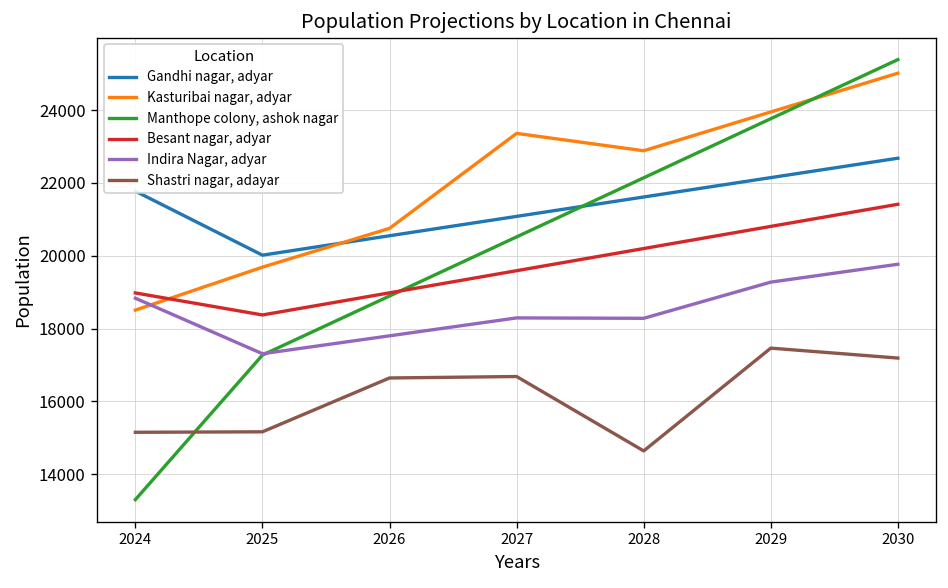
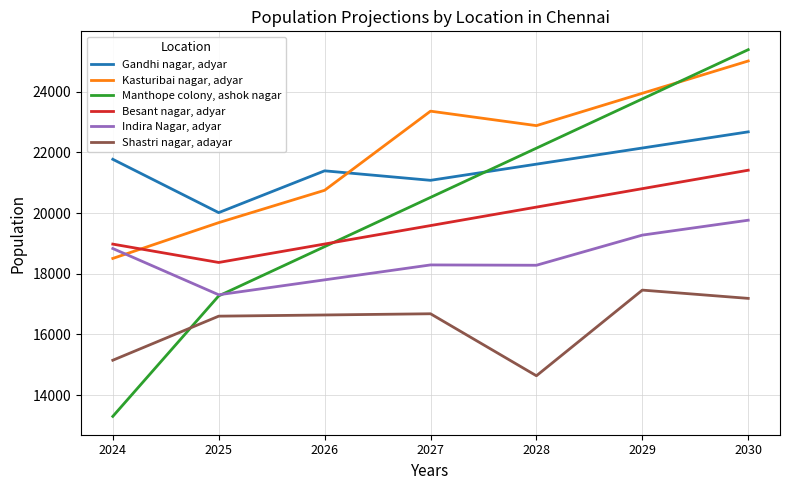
Shastri nagar, adayar, 2025: 15200 -> 16600
Gandhi nagar, adyar, 2026: 20600 -> 21400
